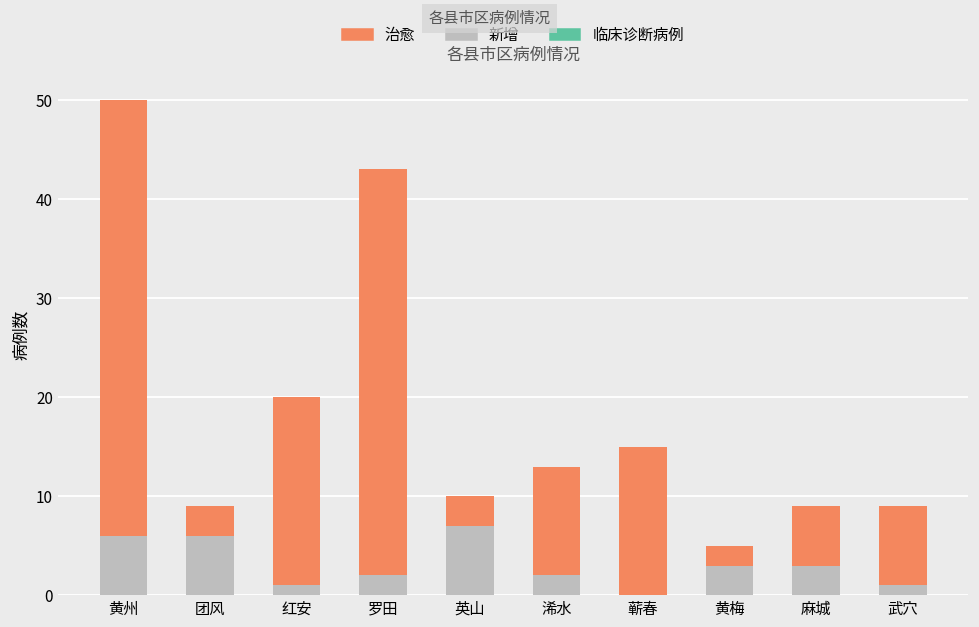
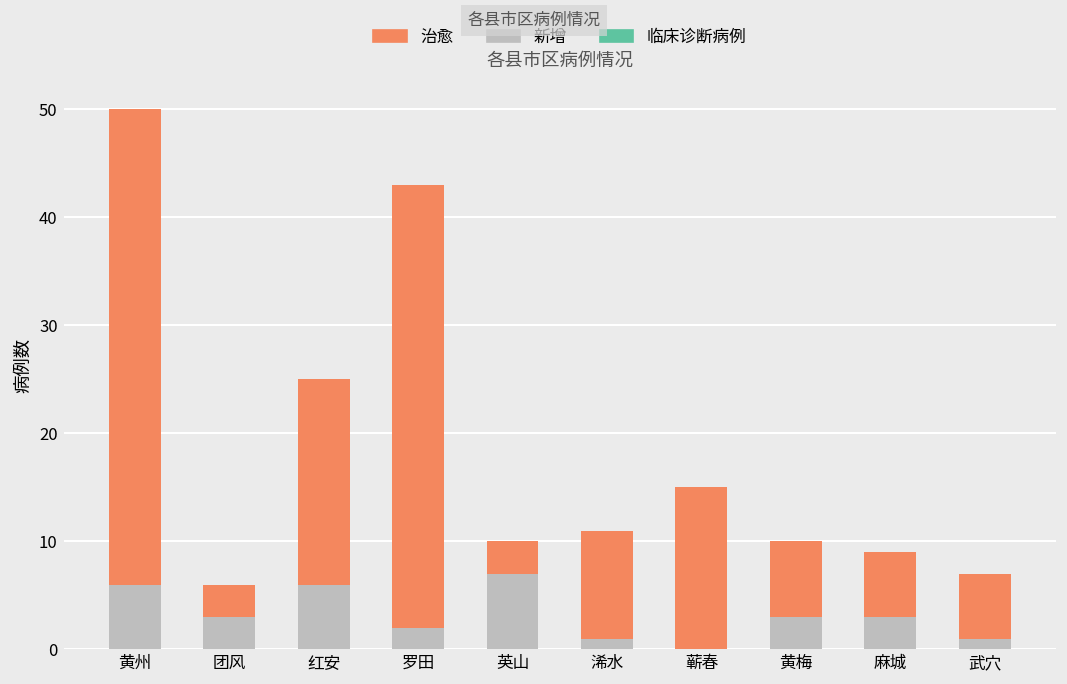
新增, 团风: 6 -> 3
新增, 红安: 1 -> 6
新增, 浠水: 2 -> 1
治愈, 浠水: 11 -> 10
治愈, 黄梅: 2 -> 7
治愈, 武穴: 8 -> 6
